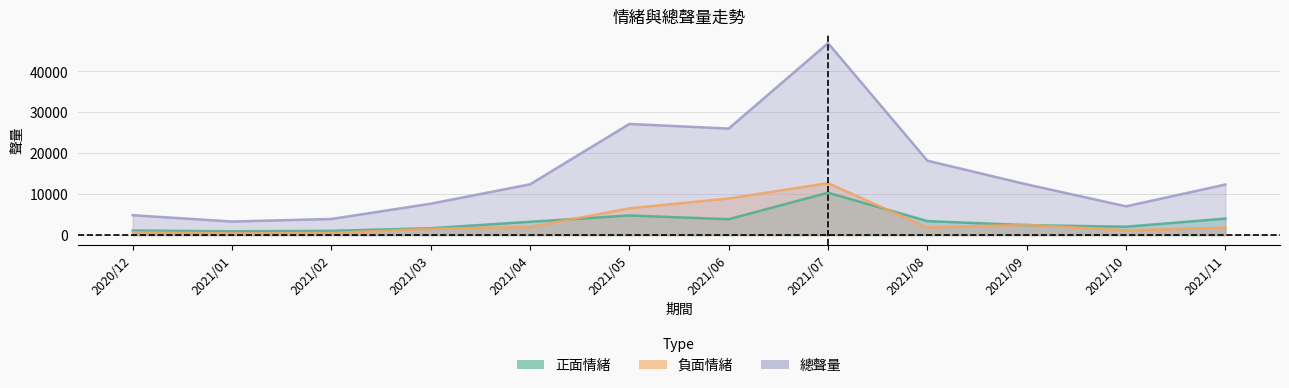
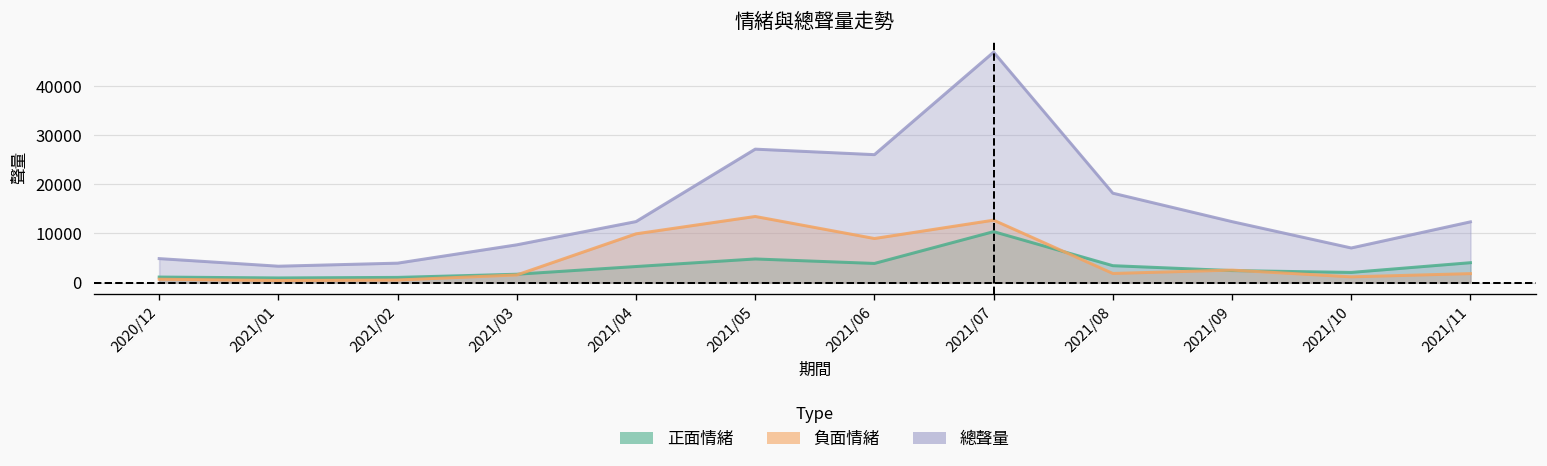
負面情緒, 2021/04: 2000 -> 10000
負面情緒, 2021/05: 7000 -> 13000
